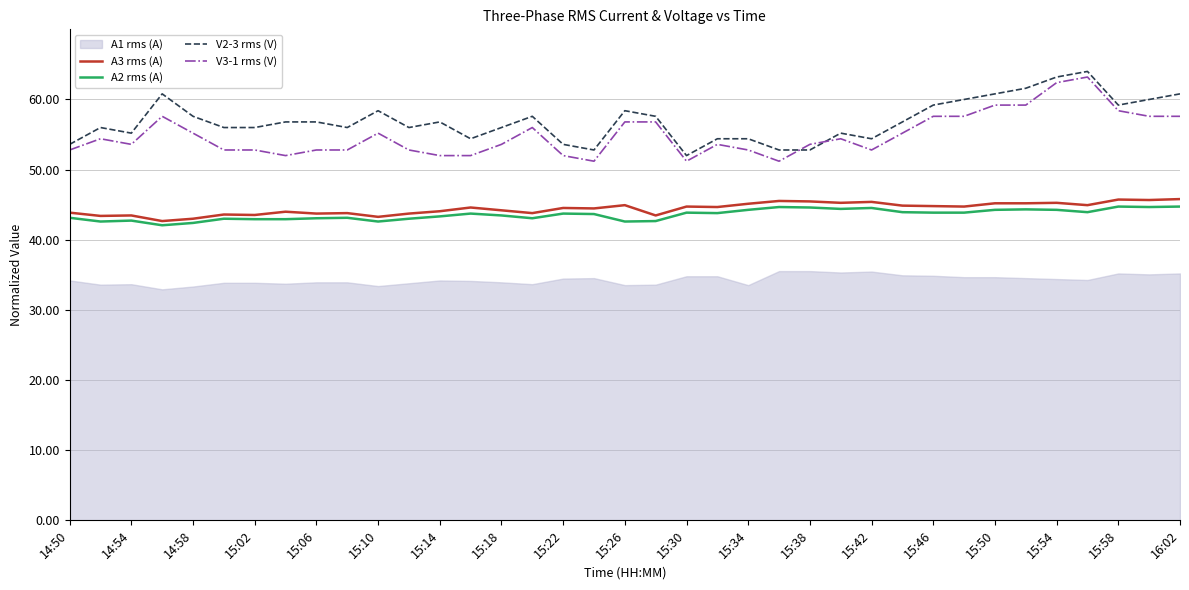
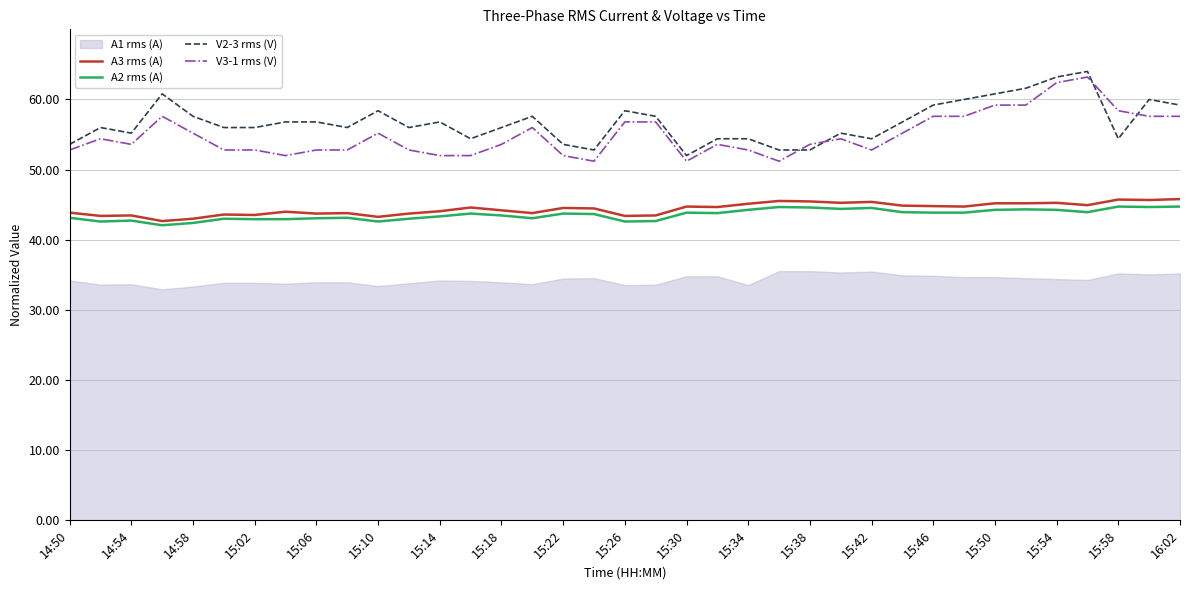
A3 rms (A), 15:26: 45 -> 43
V2-3 rms (V), 15:58: 59 -> 54
V2-3 rms (V), 16:02: 61 -> 59
